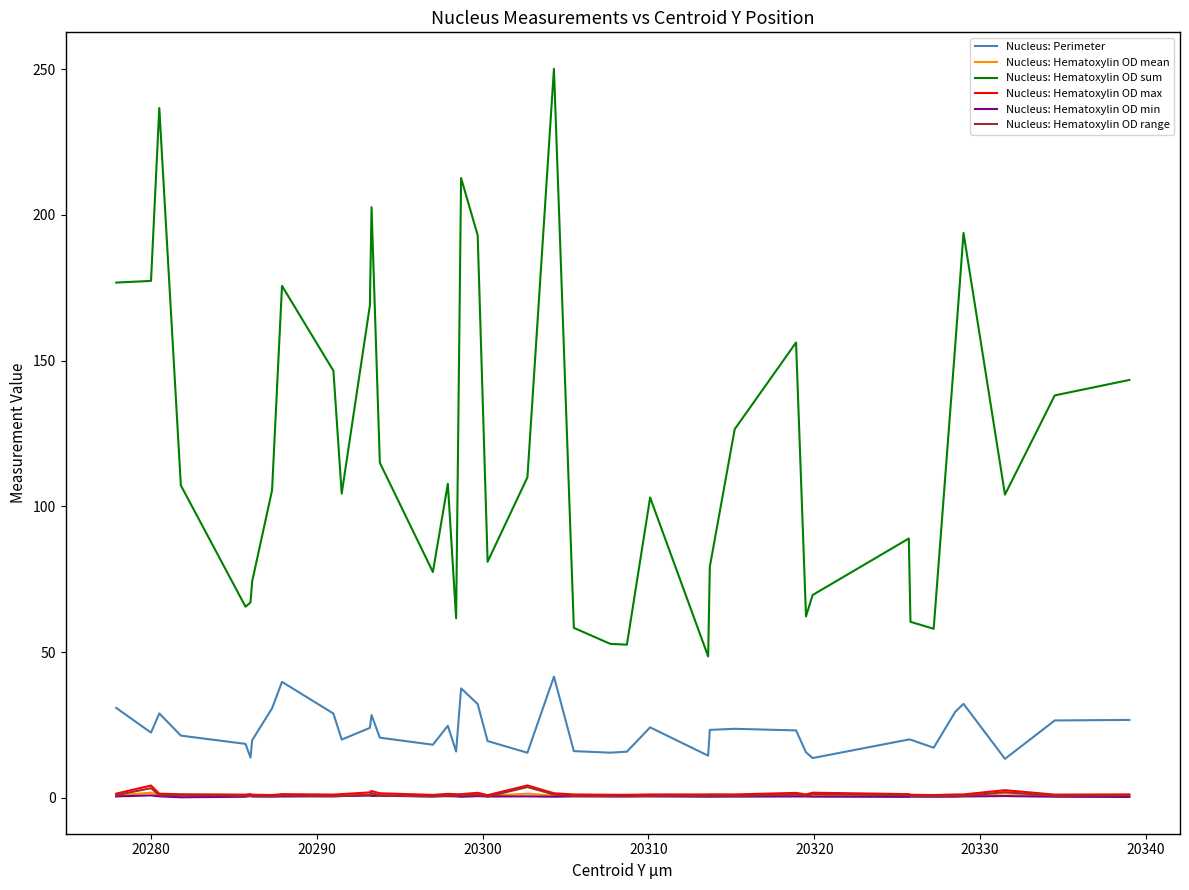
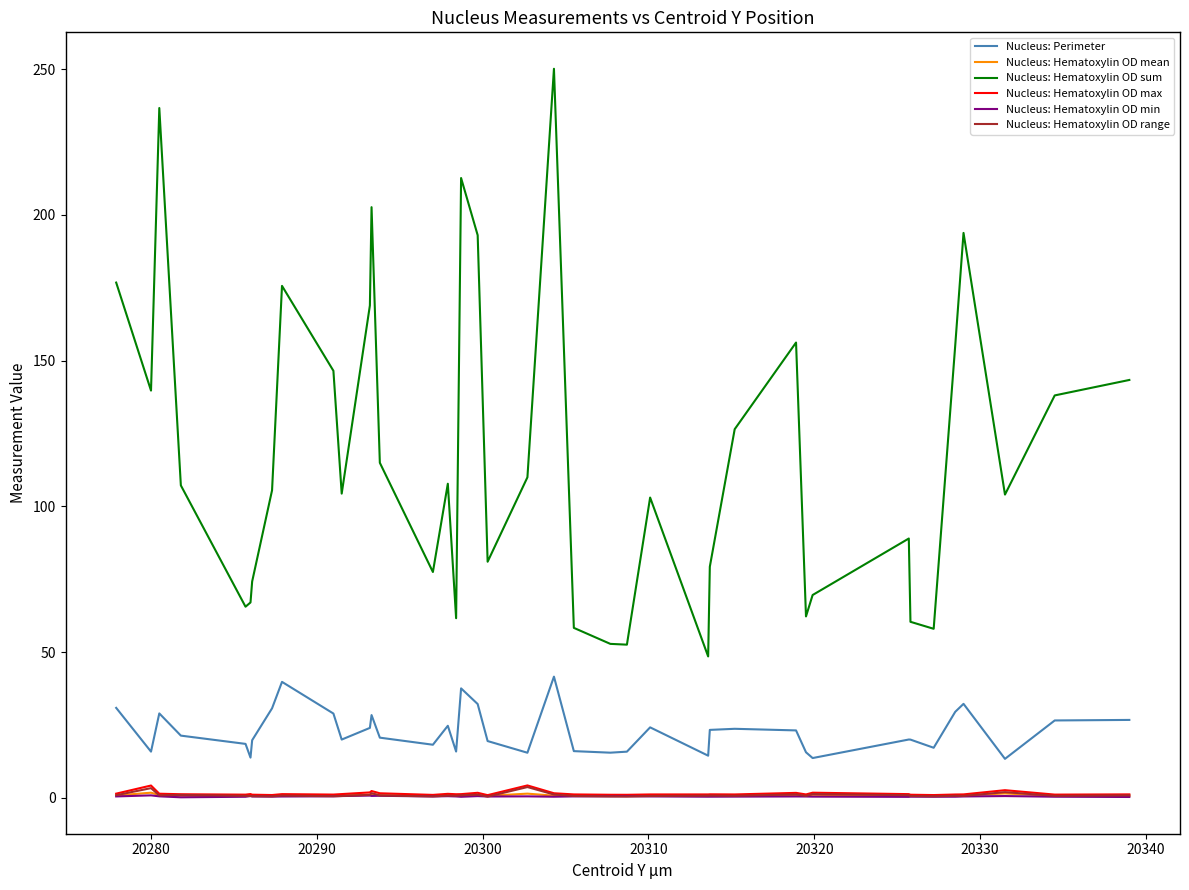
Nucleus: Perimeter, 20280: 22 -> 16
Nucleus: Hematoxylin OD sum, 20280: 177 -> 140
